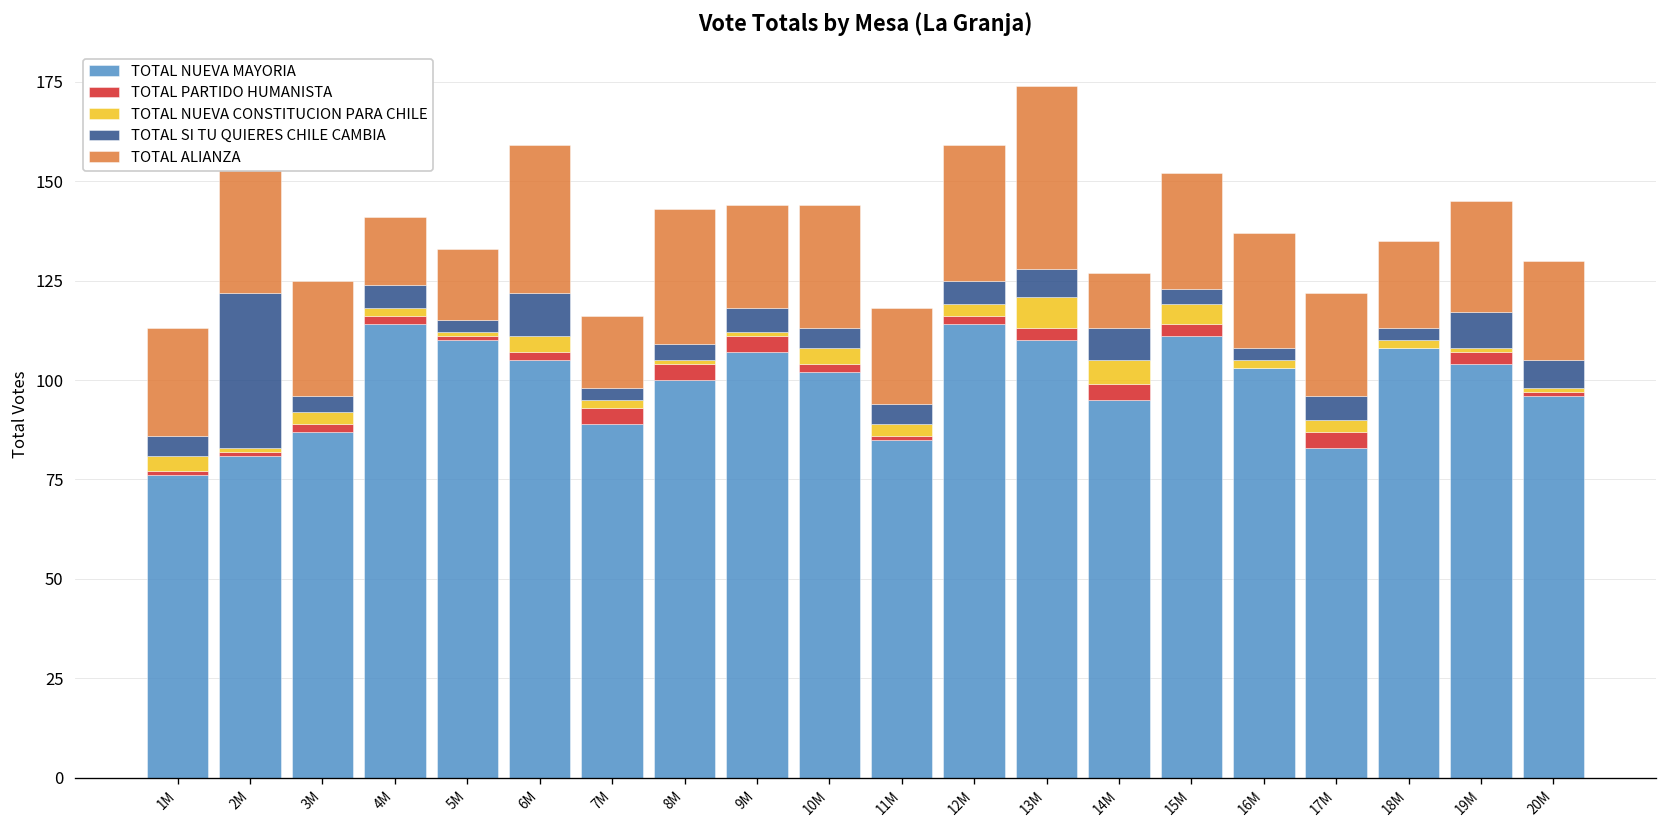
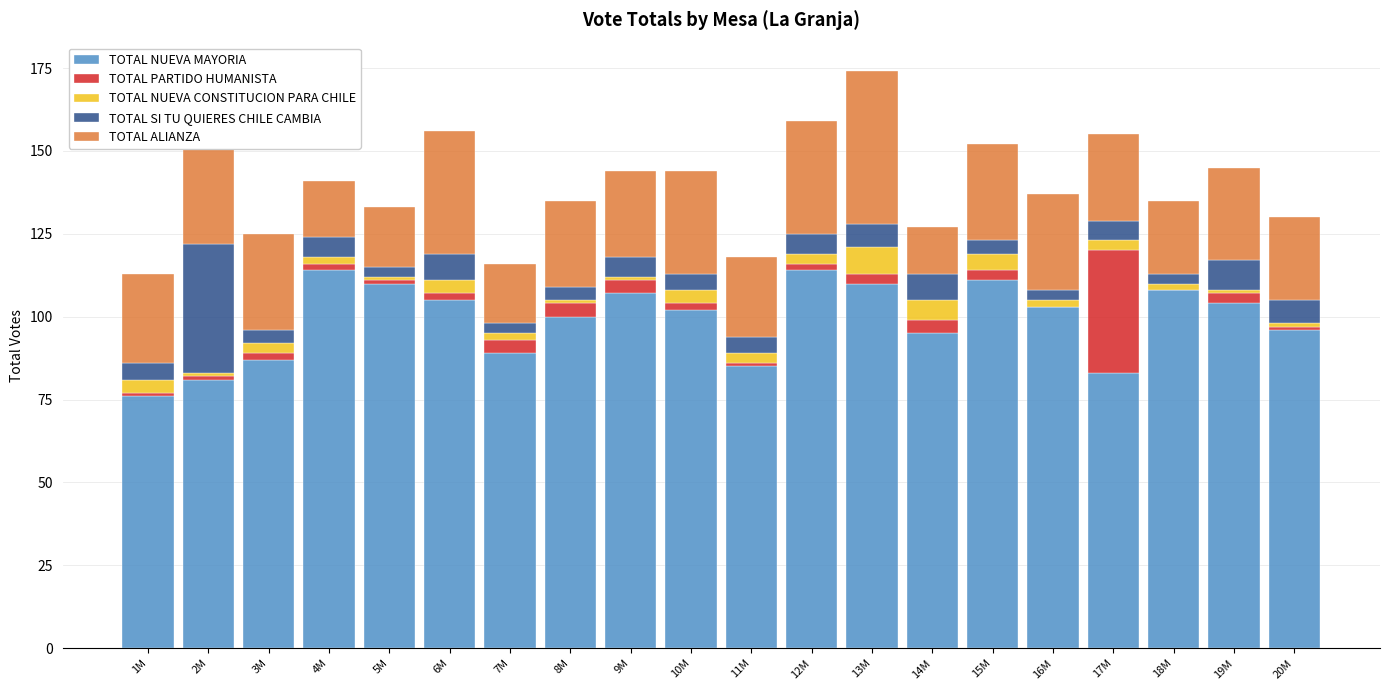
TOTAL SI TU QUIERES CHILE CAMBIA, 6M: 11 -> 8
TOTAL ALIANZA, 8M: 34 -> 26
TOTAL PARTIDO HUMANISTA, 17M: 4 -> 37
